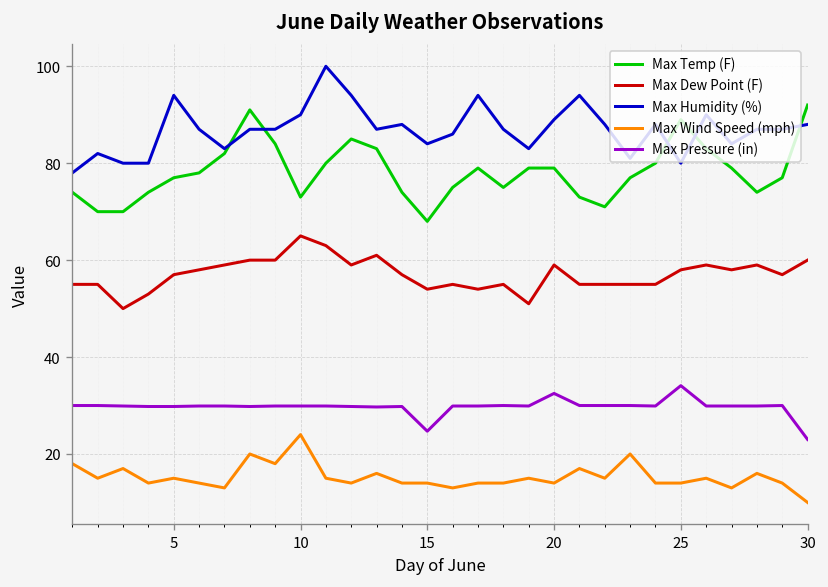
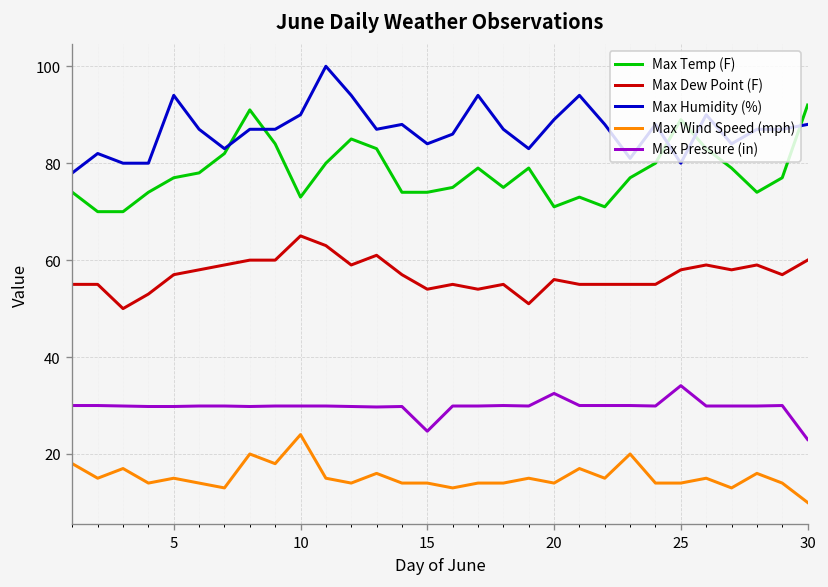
Max Temp (F), 15: 68 -> 74
Max Temp (F), 20: 79 -> 71
Max Dew Point (F), 20: 59 -> 56
